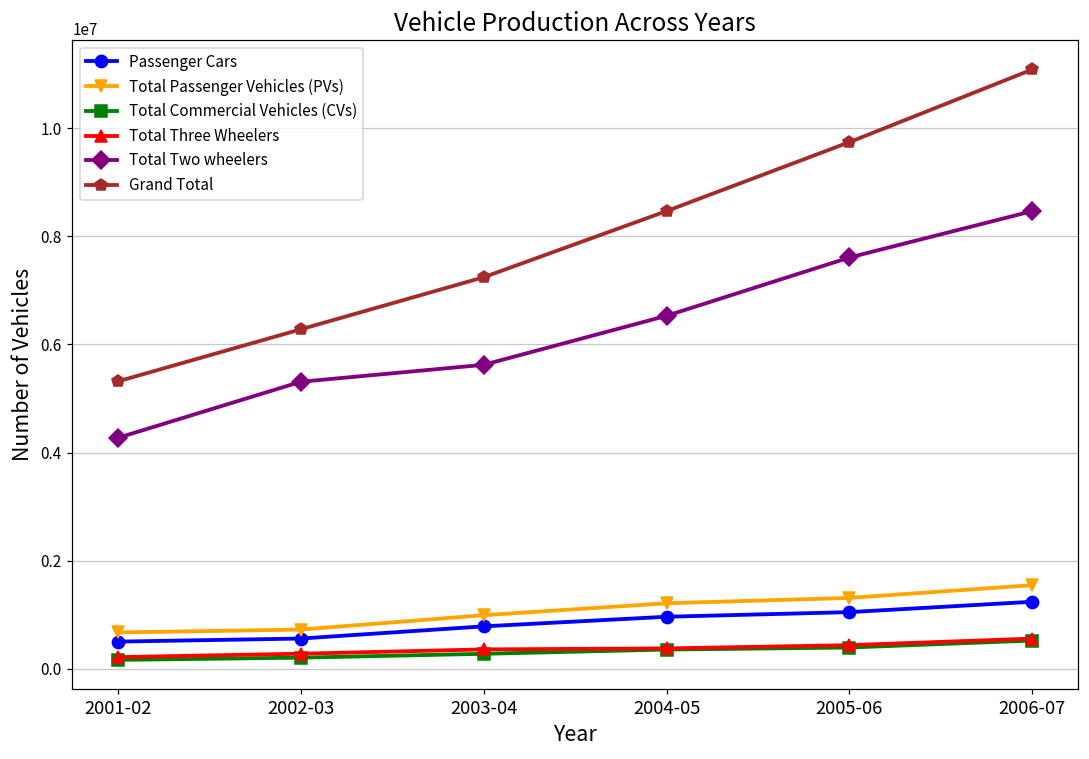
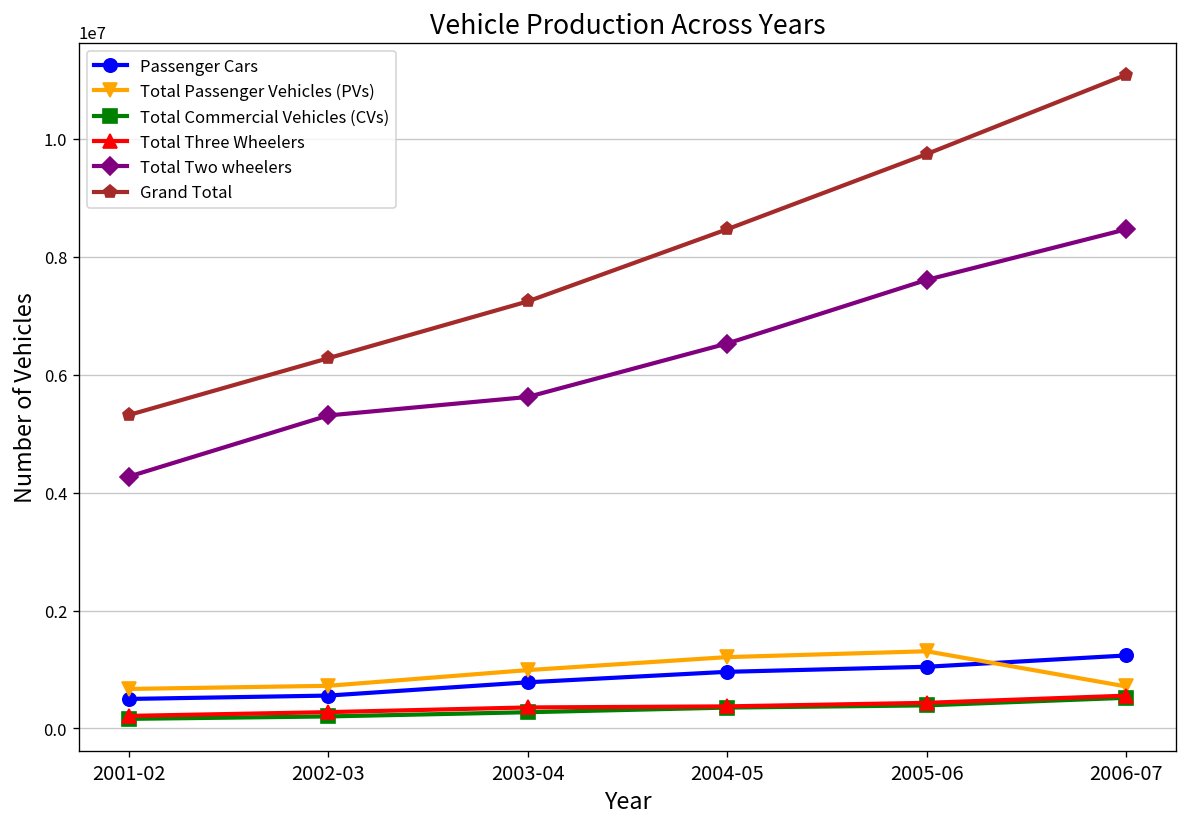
Total Passenger Vehicles (PVs), 2006-07: 1500000 -> 700000
